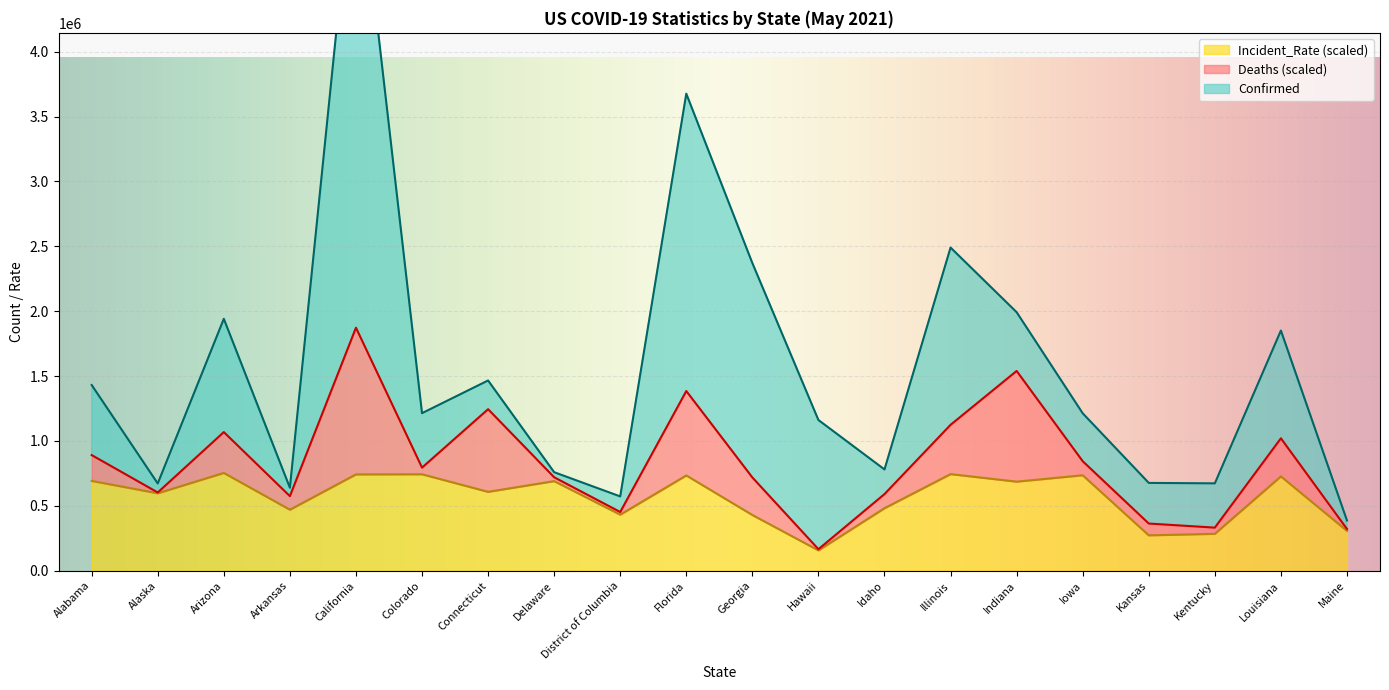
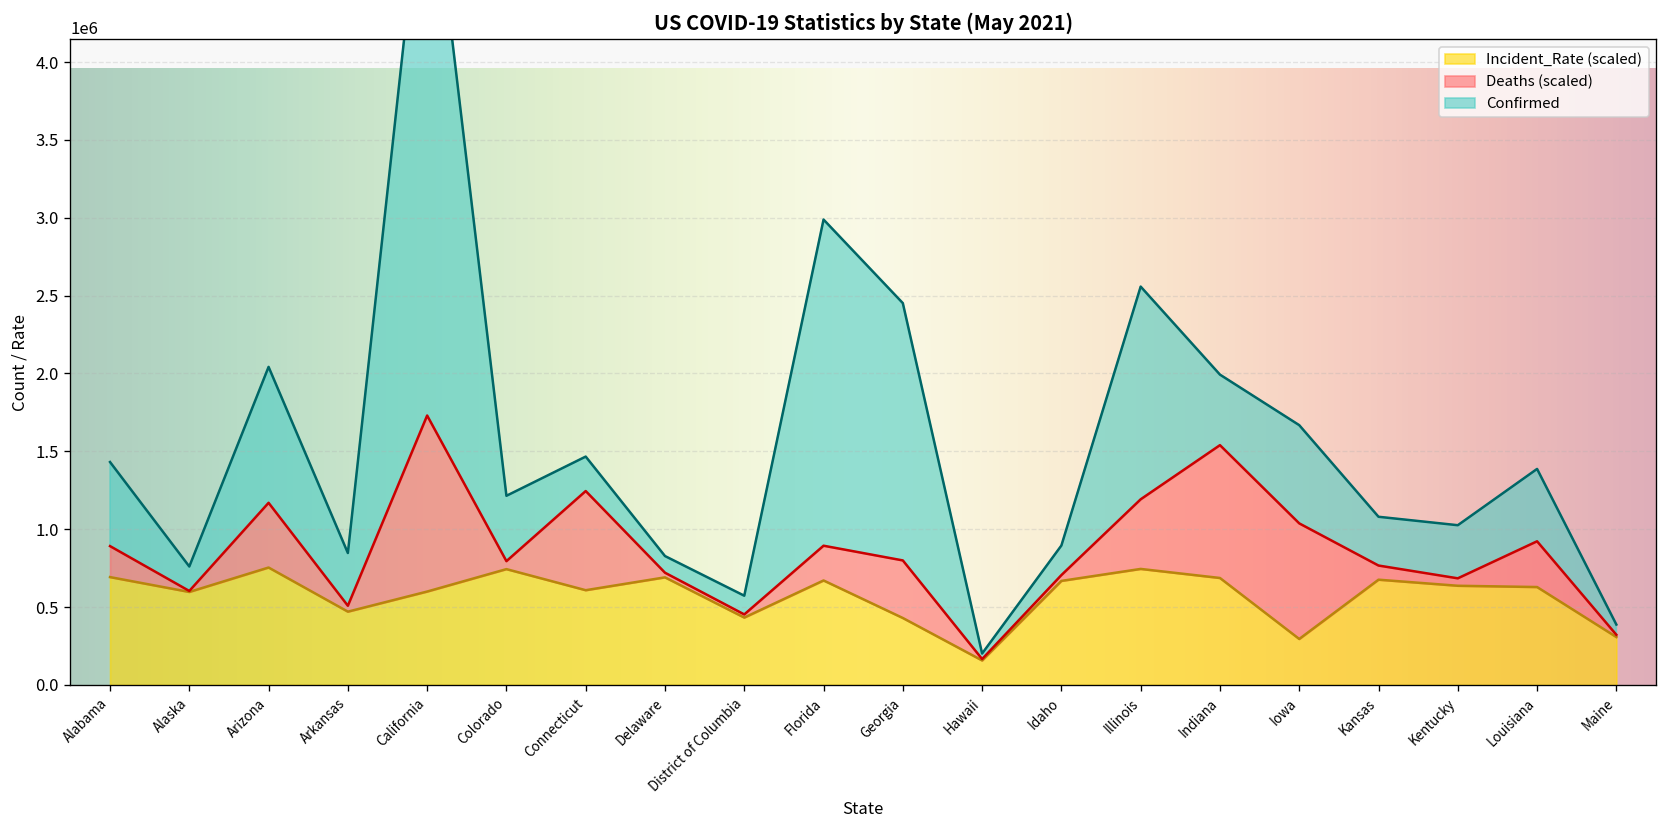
Confirmed, Alaska: 70000 -> 160000
Deaths (scaled), Arizona: 310000 -> 420000
Deaths (scaled), Arkansas: 100000 -> 40000
Confirmed, Arkansas: 60000 -> 340000
Incident_Rate (scaled), California: 740000 -> 600000
Confirmed, Delaware: 40000 -> 110000
Incident_Rate (scaled), Florida: 730000 -> 670000
Deaths (scaled), Florida: 650000 -> 220000
Confirmed, Florida: 2290000 -> 2090000
Deaths (scaled), Georgia: 290000 -> 370000
Confirmed, Hawaii: 1000000 -> 40000
Incident_Rate (scaled), Idaho: 480000 -> 670000
Deaths (scaled), Idaho: 110000 -> 40000
Deaths (scaled), Illinois: 380000 -> 450000
Incident_Rate (scaled), Iowa: 740000 -> 290000
Deaths (scaled), Iowa: 110000 -> 740000
Confirmed, Iowa: 370000 -> 630000
Incident_Rate (scaled), Kansas: 270000 -> 680000
Incident_Rate (scaled), Kentucky: 280000 -> 640000
Incident_Rate (scaled), Louisiana: 730000 -> 630000
Confirmed, Louisiana: 830000 -> 460000
